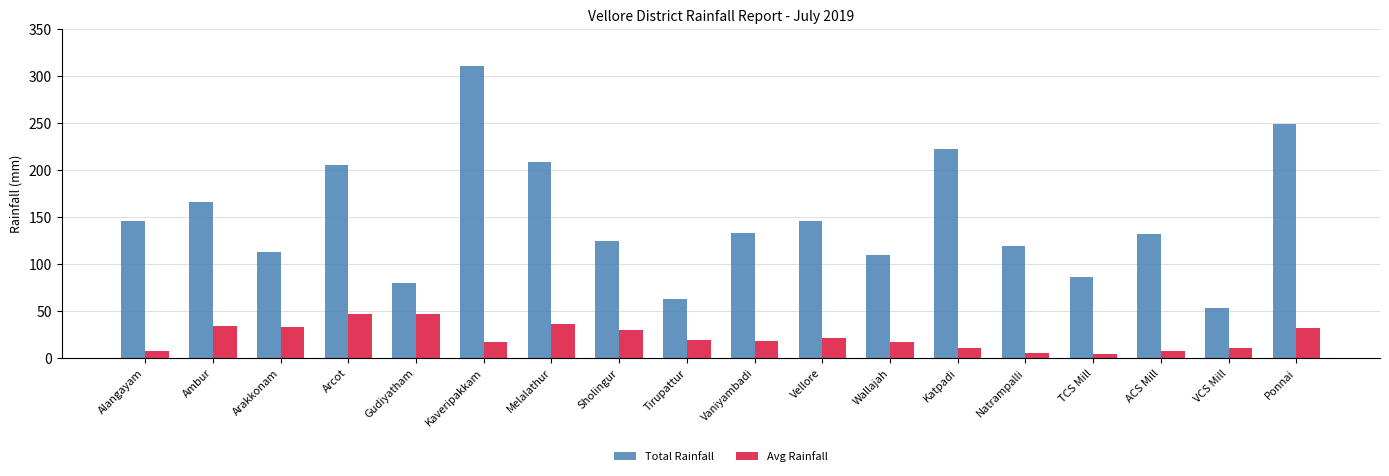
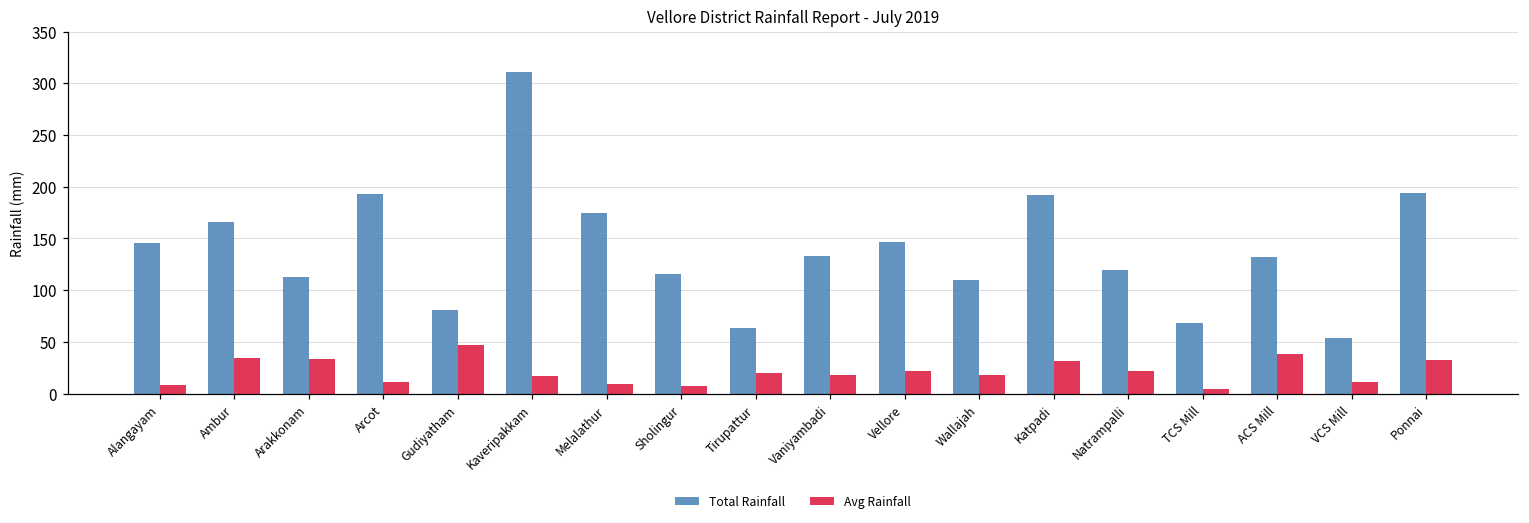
Total Rainfall, Arcot: 210 -> 190
Avg Rainfall, Arcot: 50 -> 10
Total Rainfall, Melalathur: 210 -> 170
Avg Rainfall, Melalathur: 40 -> 10
Total Rainfall, Sholingur: 125 -> 116
Avg Rainfall, Sholingur: 30 -> 10
Total Rainfall, Katpadi: 220 -> 190
Avg Rainfall, Katpadi: 10 -> 30
Avg Rainfall, Natrampalli: 10 -> 20
Total Rainfall, TCS Mill: 90 -> 70
Avg Rainfall, ACS Mill: 10 -> 40
Total Rainfall, Ponnai: 250 -> 190
